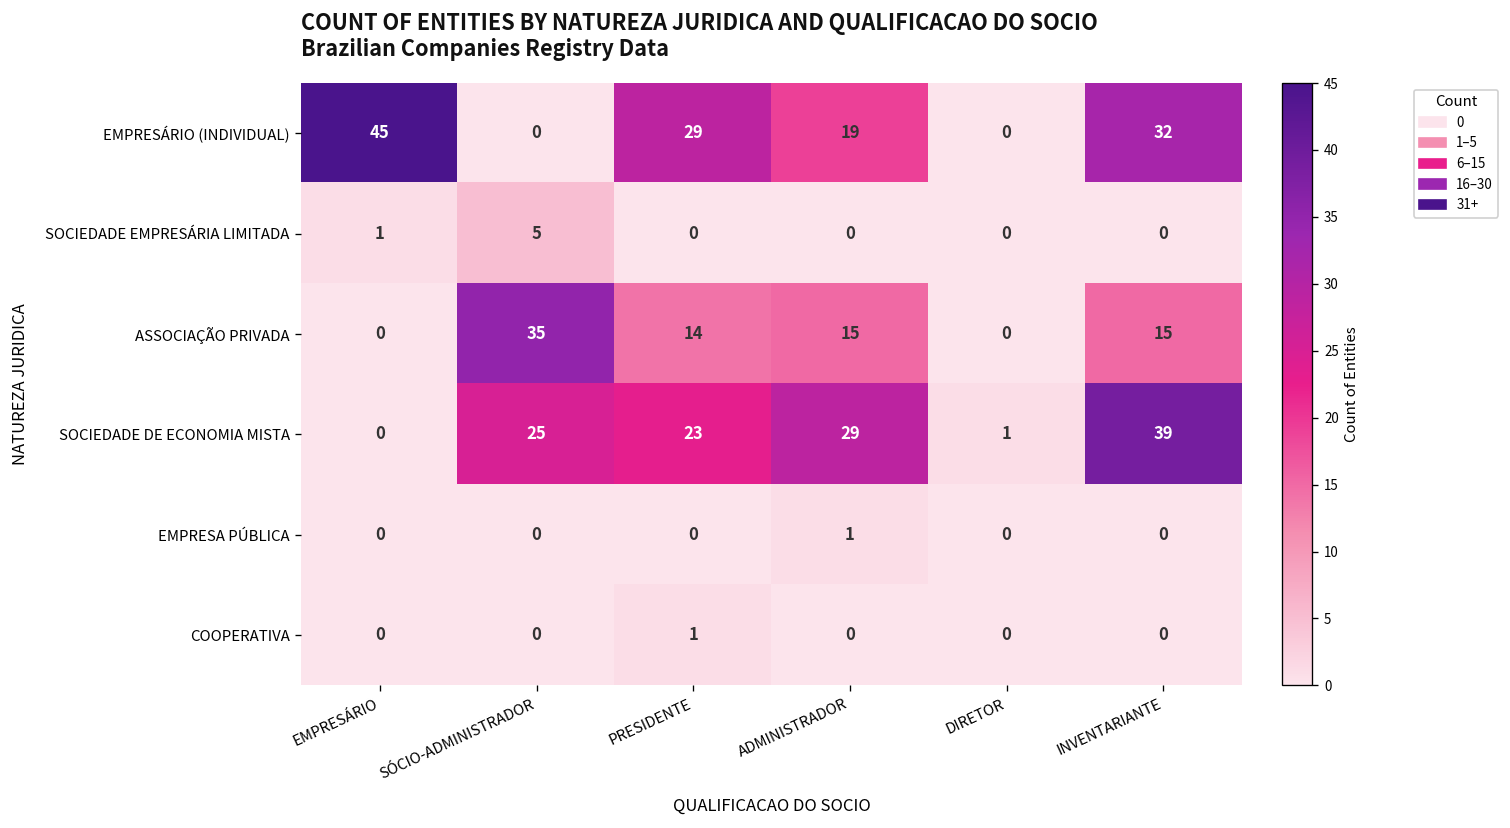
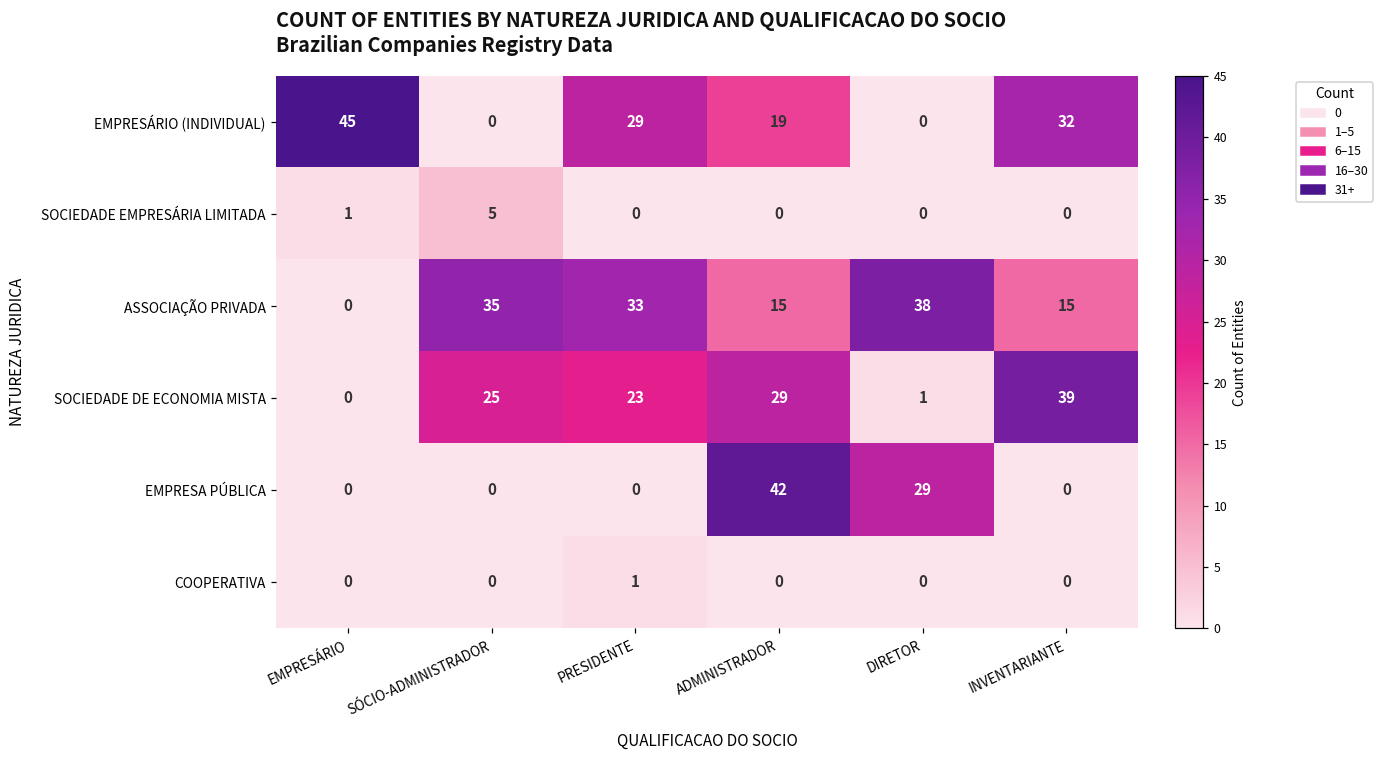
ASSOCIAÇÃO PRIVADA, PRESIDENTE: 14 -> 33
ASSOCIAÇÃO PRIVADA, DIRETOR: 0 -> 38
EMPRESA PÚBLICA, ADMINISTRADOR: 1 -> 42
EMPRESA PÚBLICA, DIRETOR: 0 -> 29
